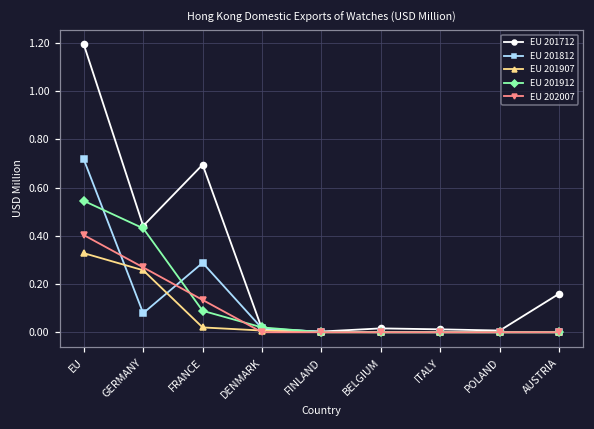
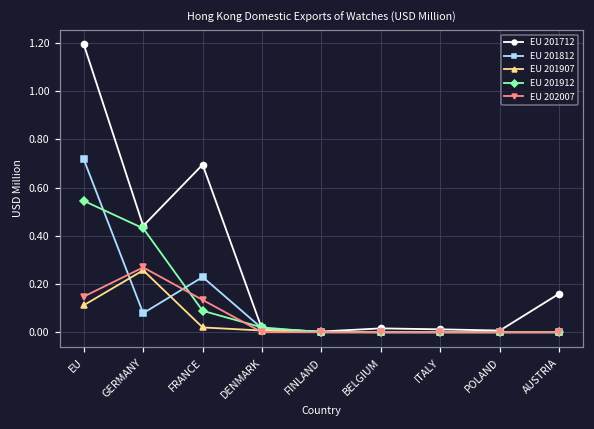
EU 201907, EU: 0.33 -> 0.11
EU 202007, EU: 0.40 -> 0.15
EU 201812, FRANCE: 0.29 -> 0.23
